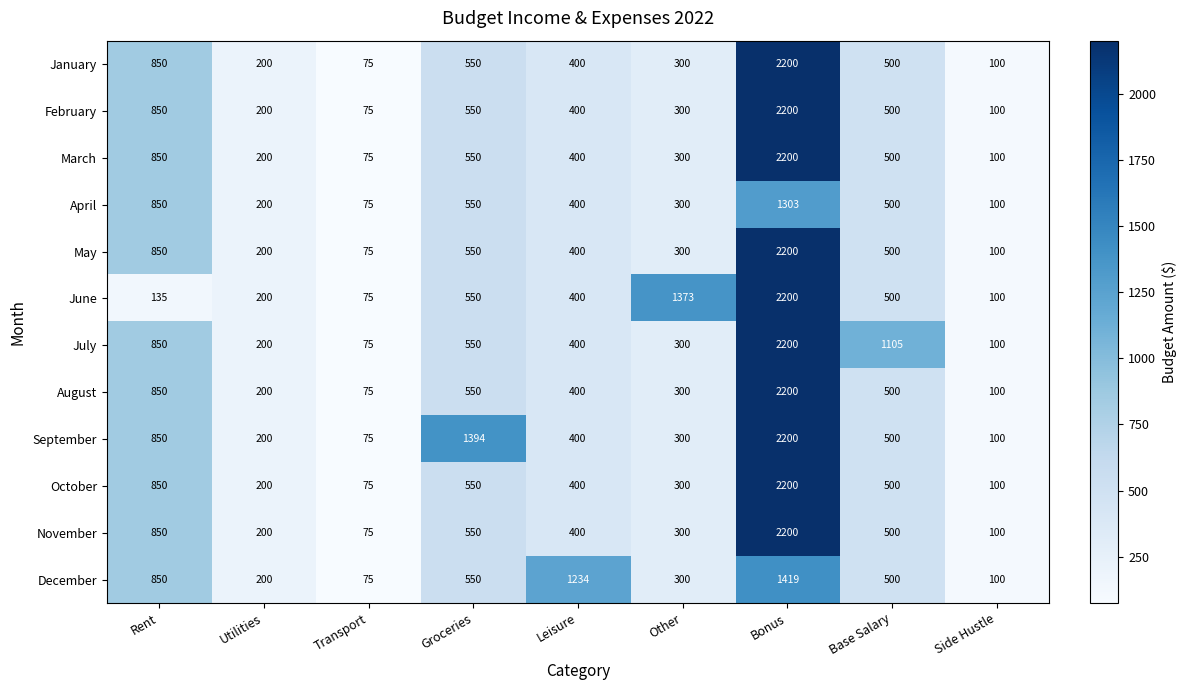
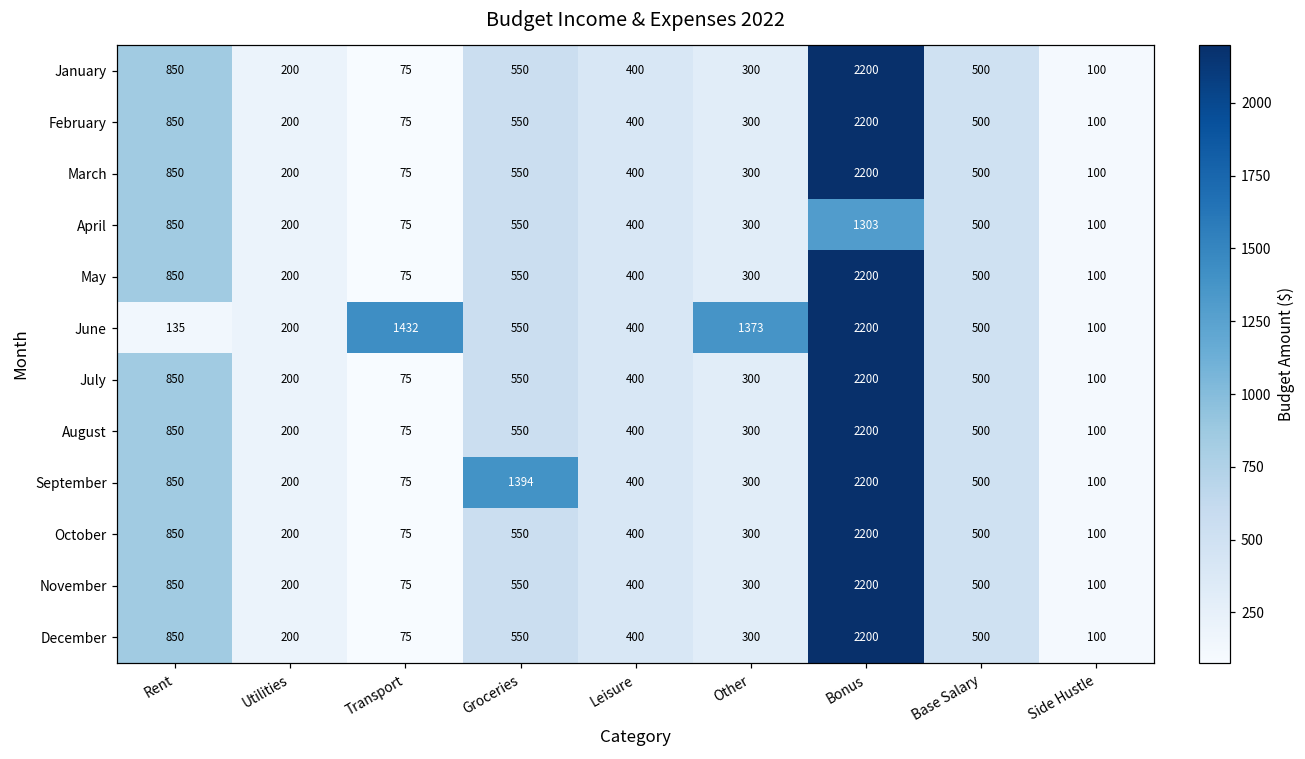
June, Transport: 75 -> 1432
July, Base Salary: 1105 -> 500
December, Leisure: 1234 -> 400
December, Bonus: 1419 -> 2200
